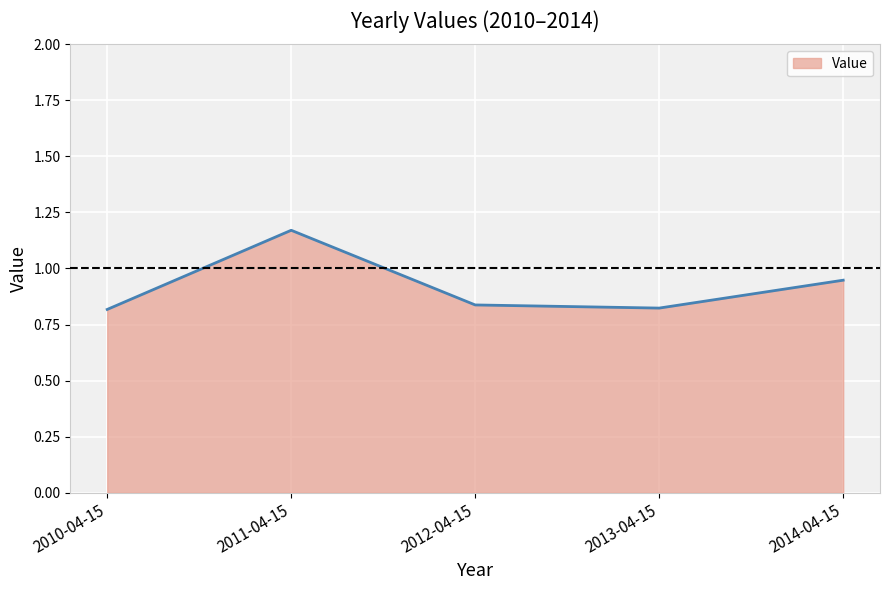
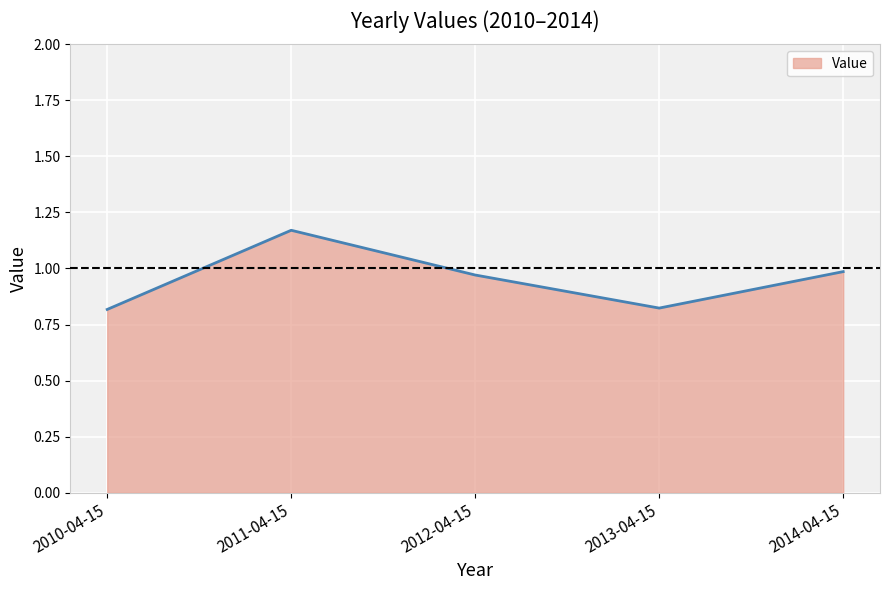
2012-04-15: 0.84 -> 0.97
2014-04-15: 0.95 -> 0.99
